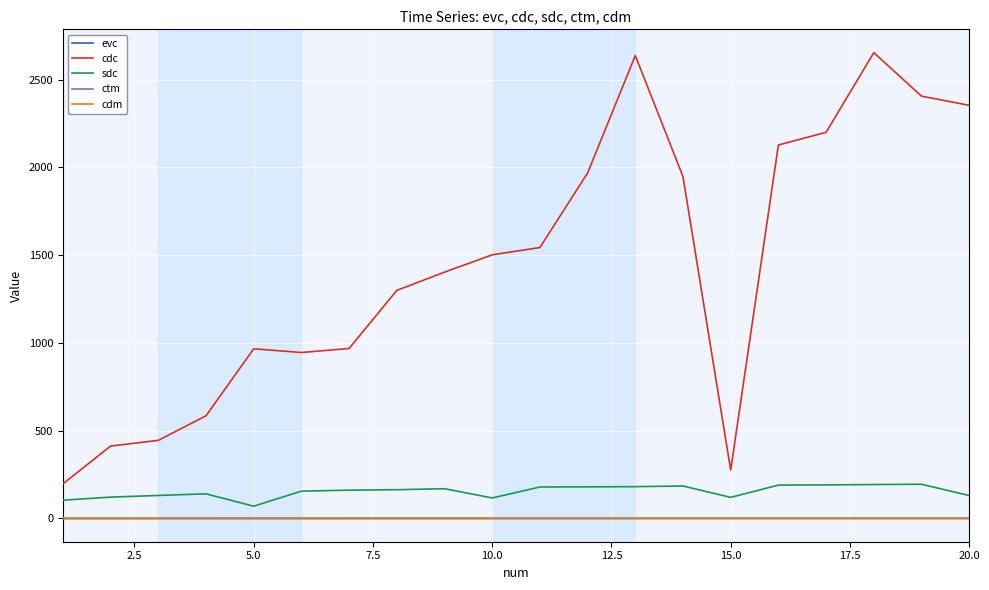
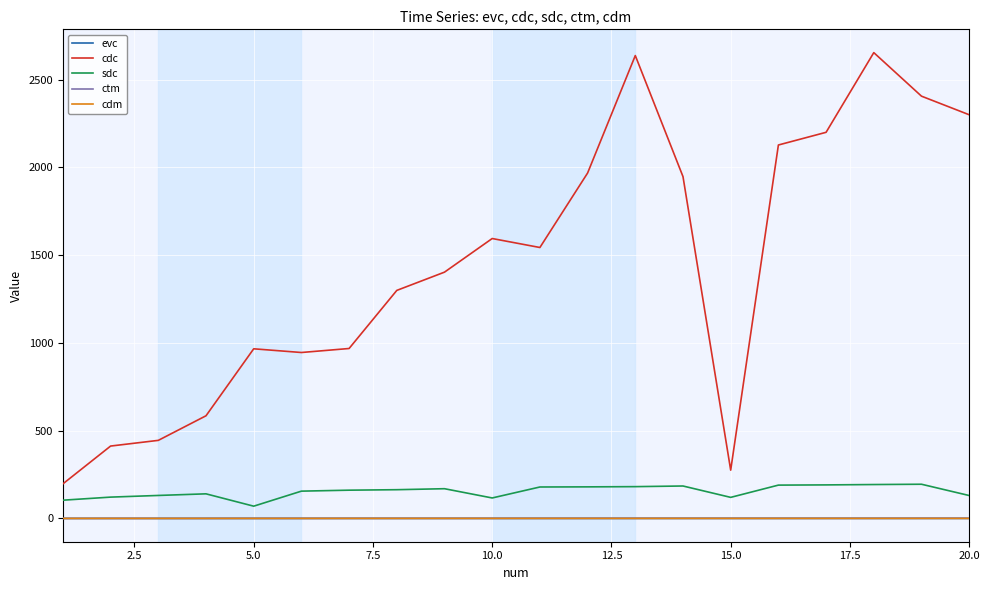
cdc, 10.0: 1500 -> 1600
cdc, 20.0: 2350 -> 2300
